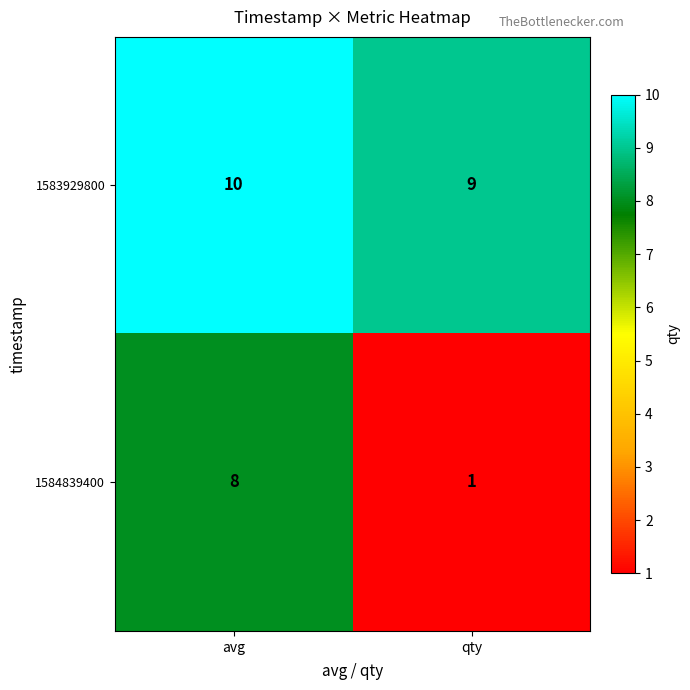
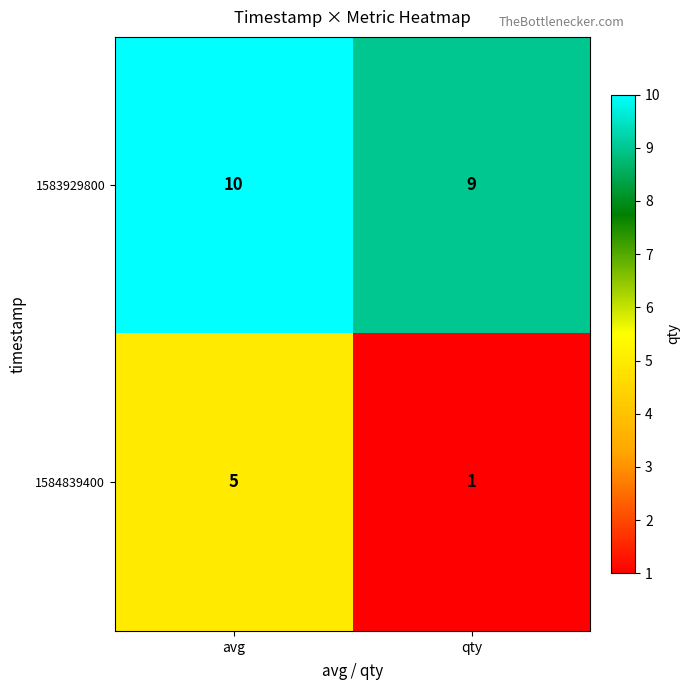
1584839400, avg: 8 -> 5
